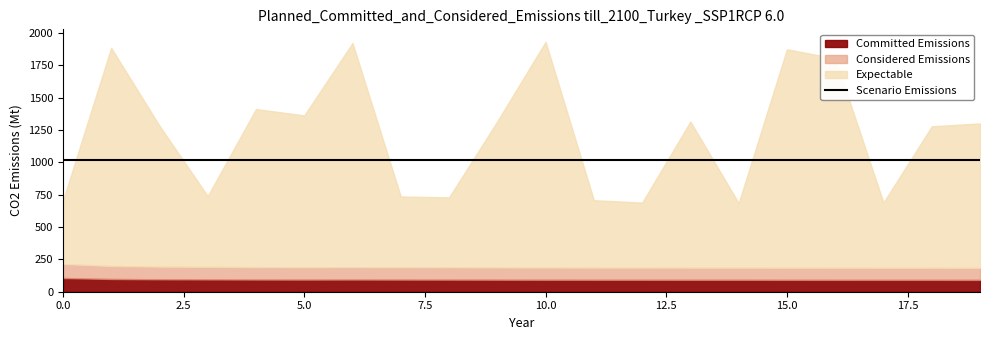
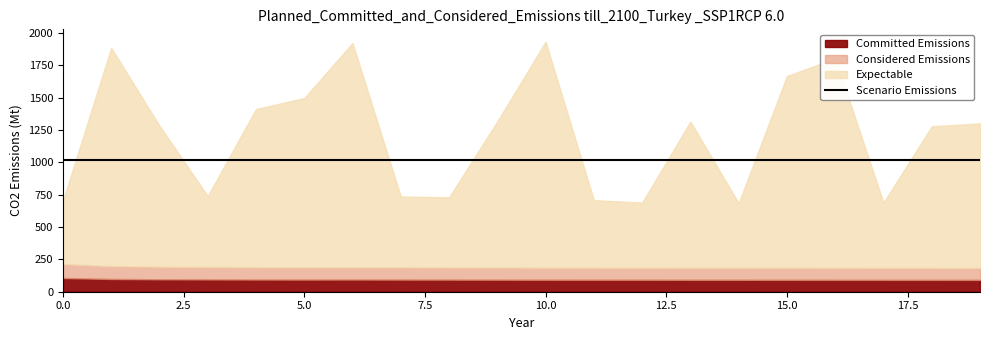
Expectable, 5.0: 1170 -> 1310
Expectable, 15.0: 1690 -> 1480
